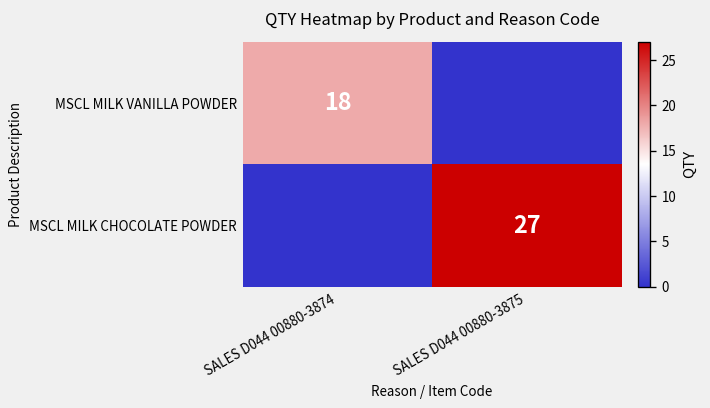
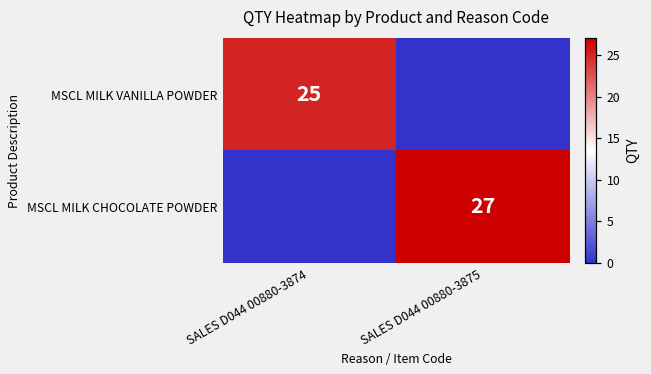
MSCL MILK VANILLA POWDER, SALES D044 00880-3874: 18 -> 25
